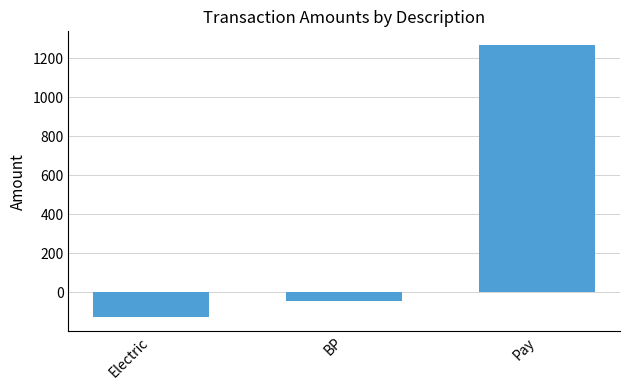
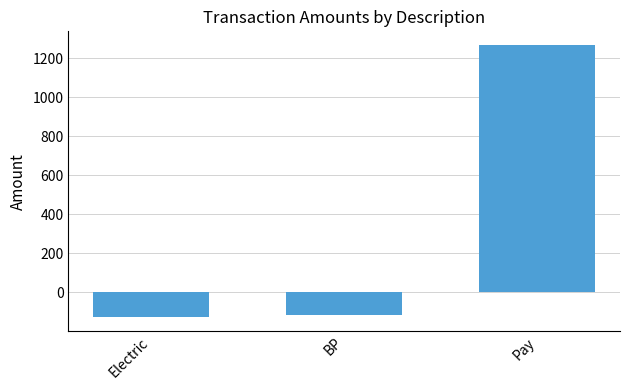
BP: -40 -> -120
